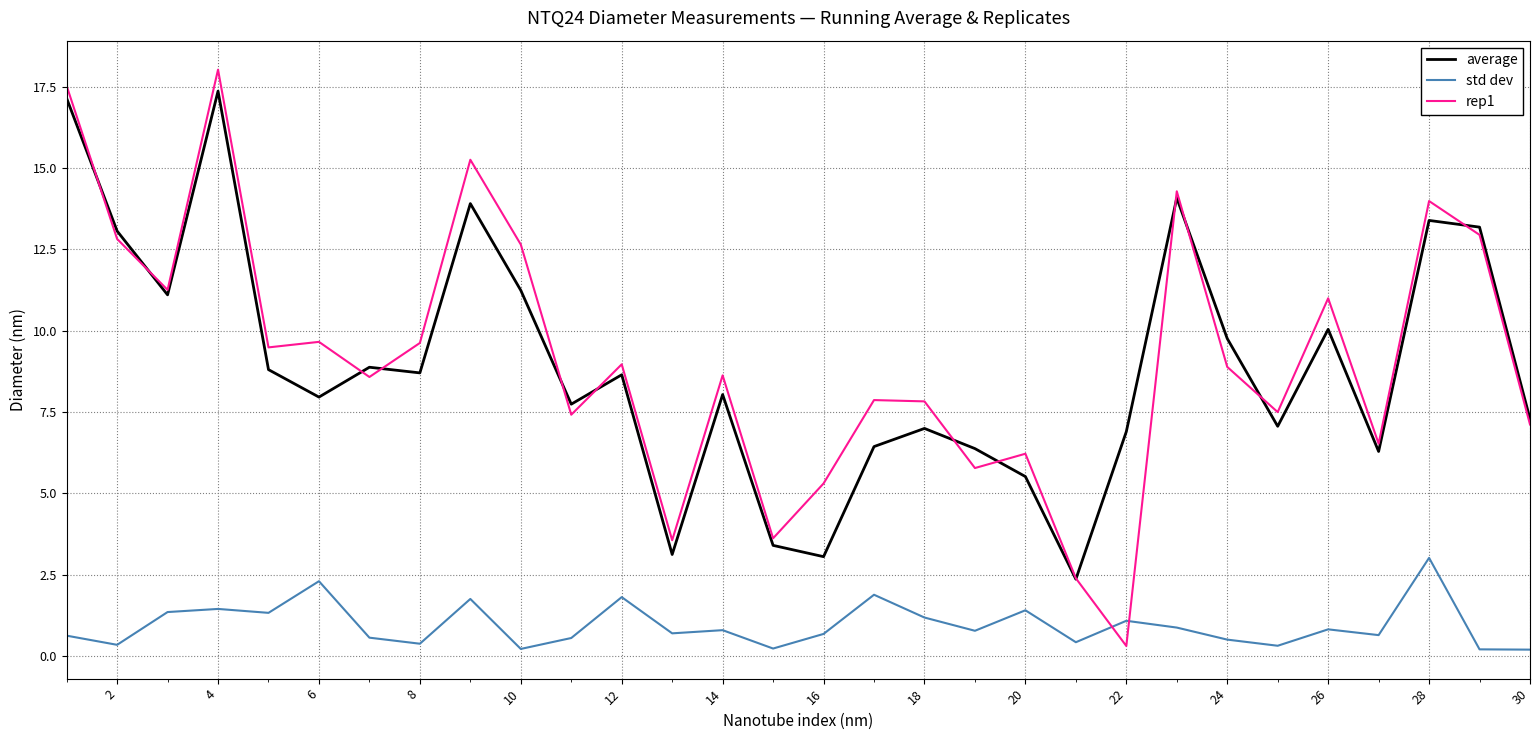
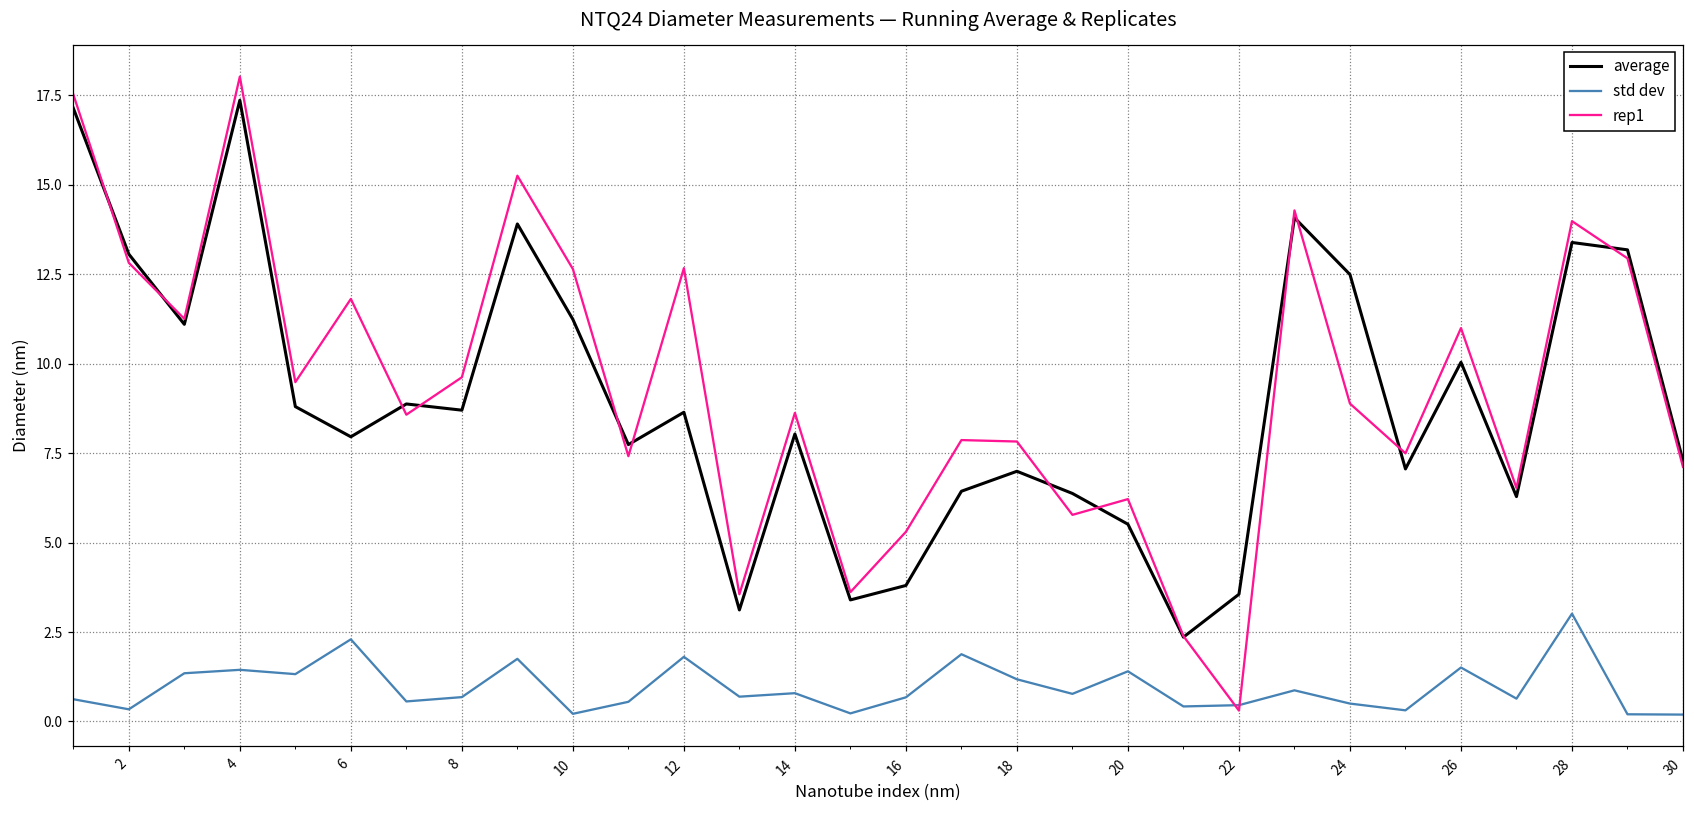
rep1, 6: 9.7 -> 11.8
std dev, 8: 0.4 -> 0.7
rep1, 12: 9.0 -> 12.7
average, 16: 3.1 -> 3.8
average, 22: 6.9 -> 3.6
std dev, 22: 1.1 -> 0.5
average, 24: 9.8 -> 12.5
std dev, 26: 0.8 -> 1.5
